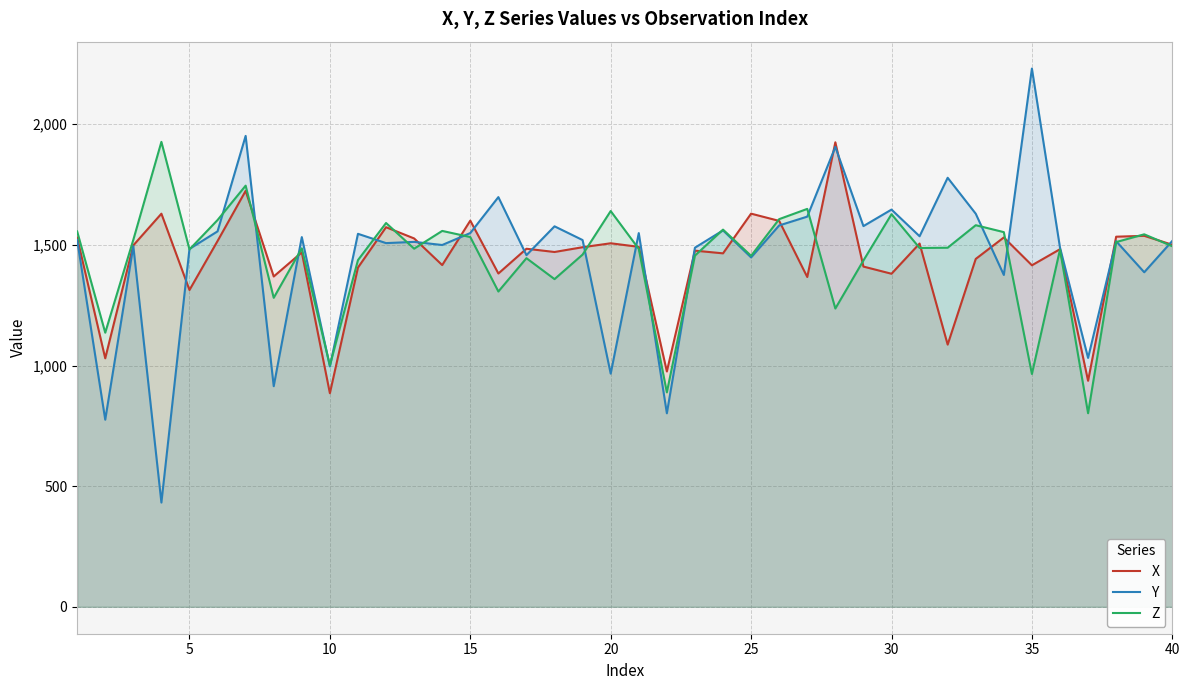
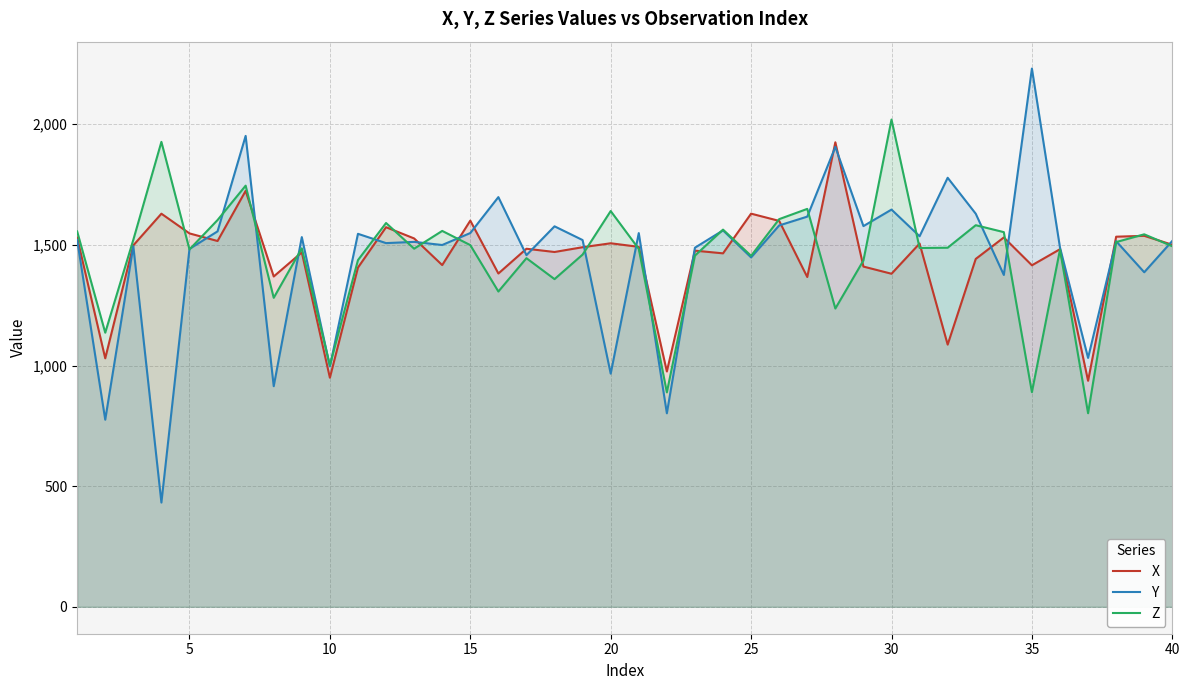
X, 5: 1,310 -> 1,550
X, 10: 890 -> 950
Z, 15: 1,530 -> 1,500
Z, 30: 1,630 -> 2,020
Z, 35: 960 -> 890
